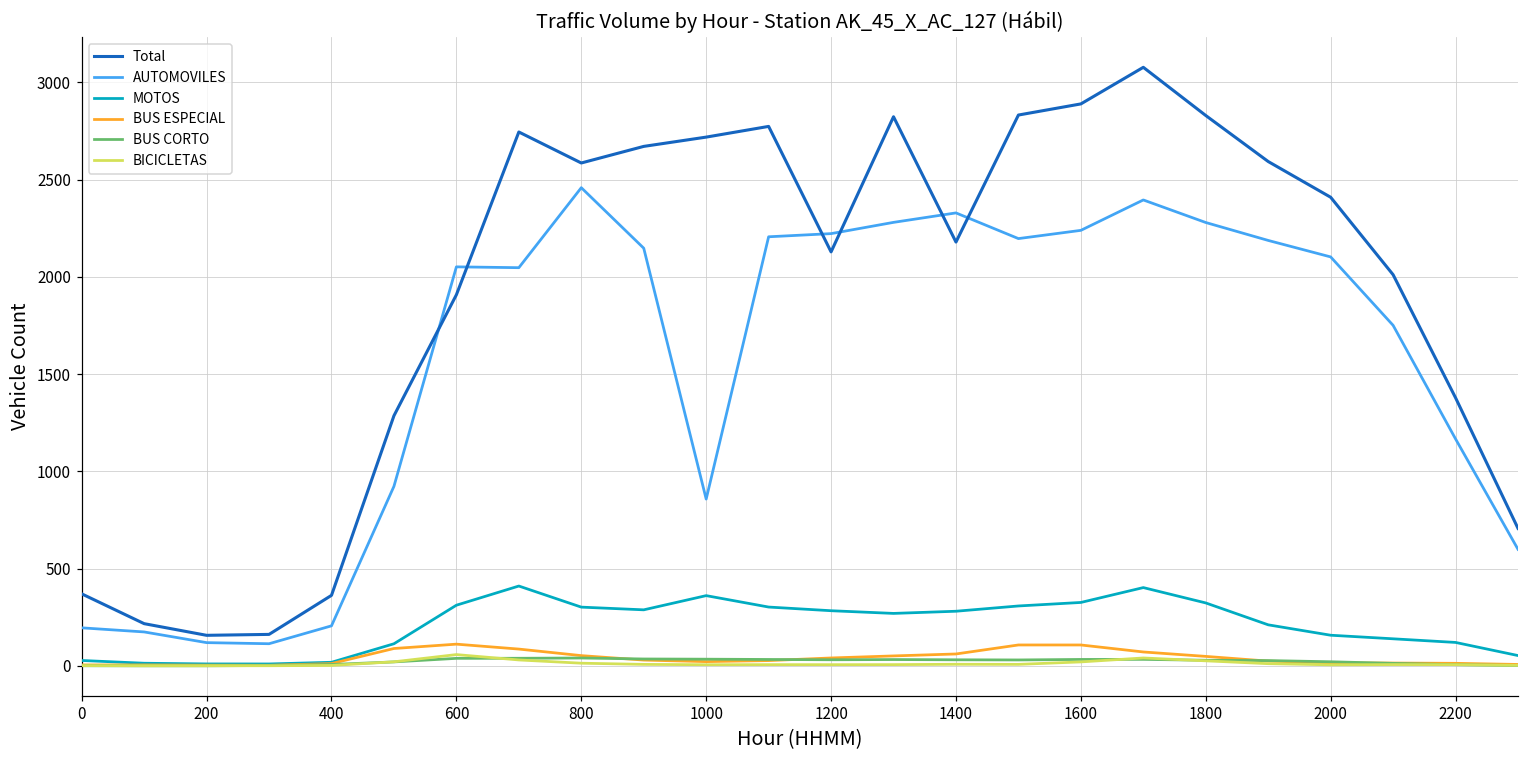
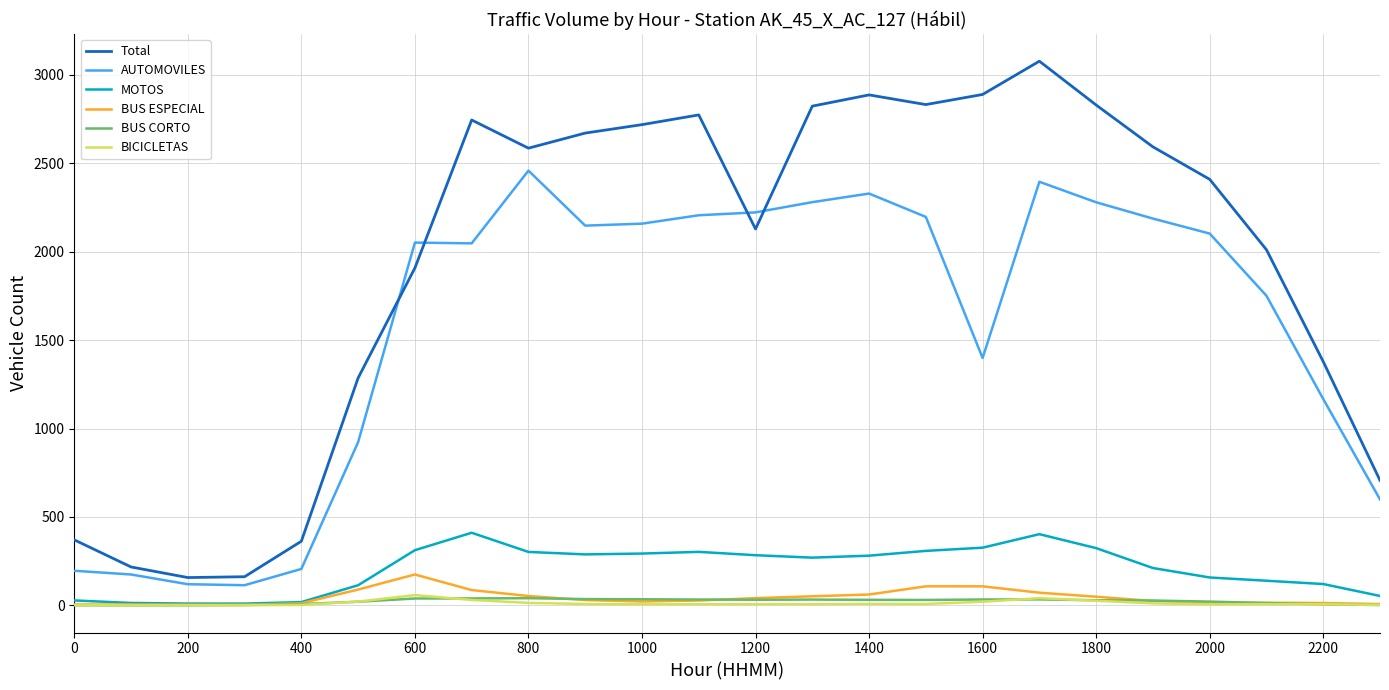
BUS ESPECIAL, 600: 110 -> 170
AUTOMOVILES, 1000: 860 -> 2160
MOTOS, 1000: 360 -> 290
Total, 1400: 2180 -> 2890
AUTOMOVILES, 1600: 2240 -> 1400
